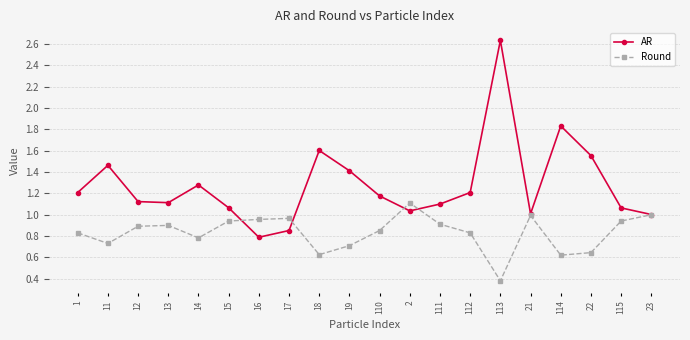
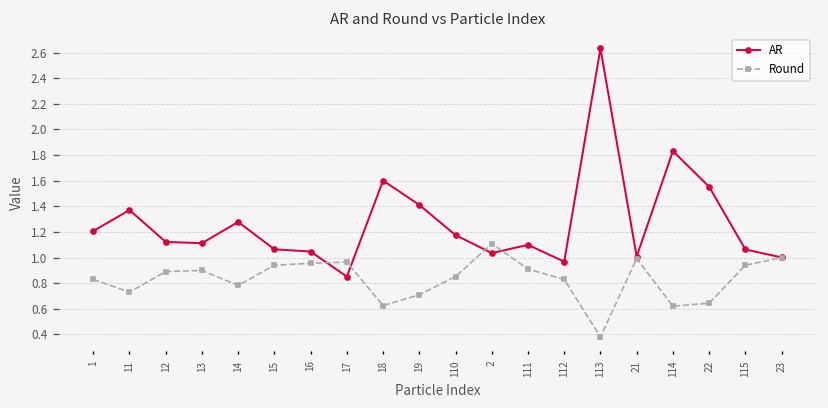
AR, 11: 1.46 -> 1.37
AR, 16: 0.79 -> 1.05
AR, 112: 1.21 -> 0.97
